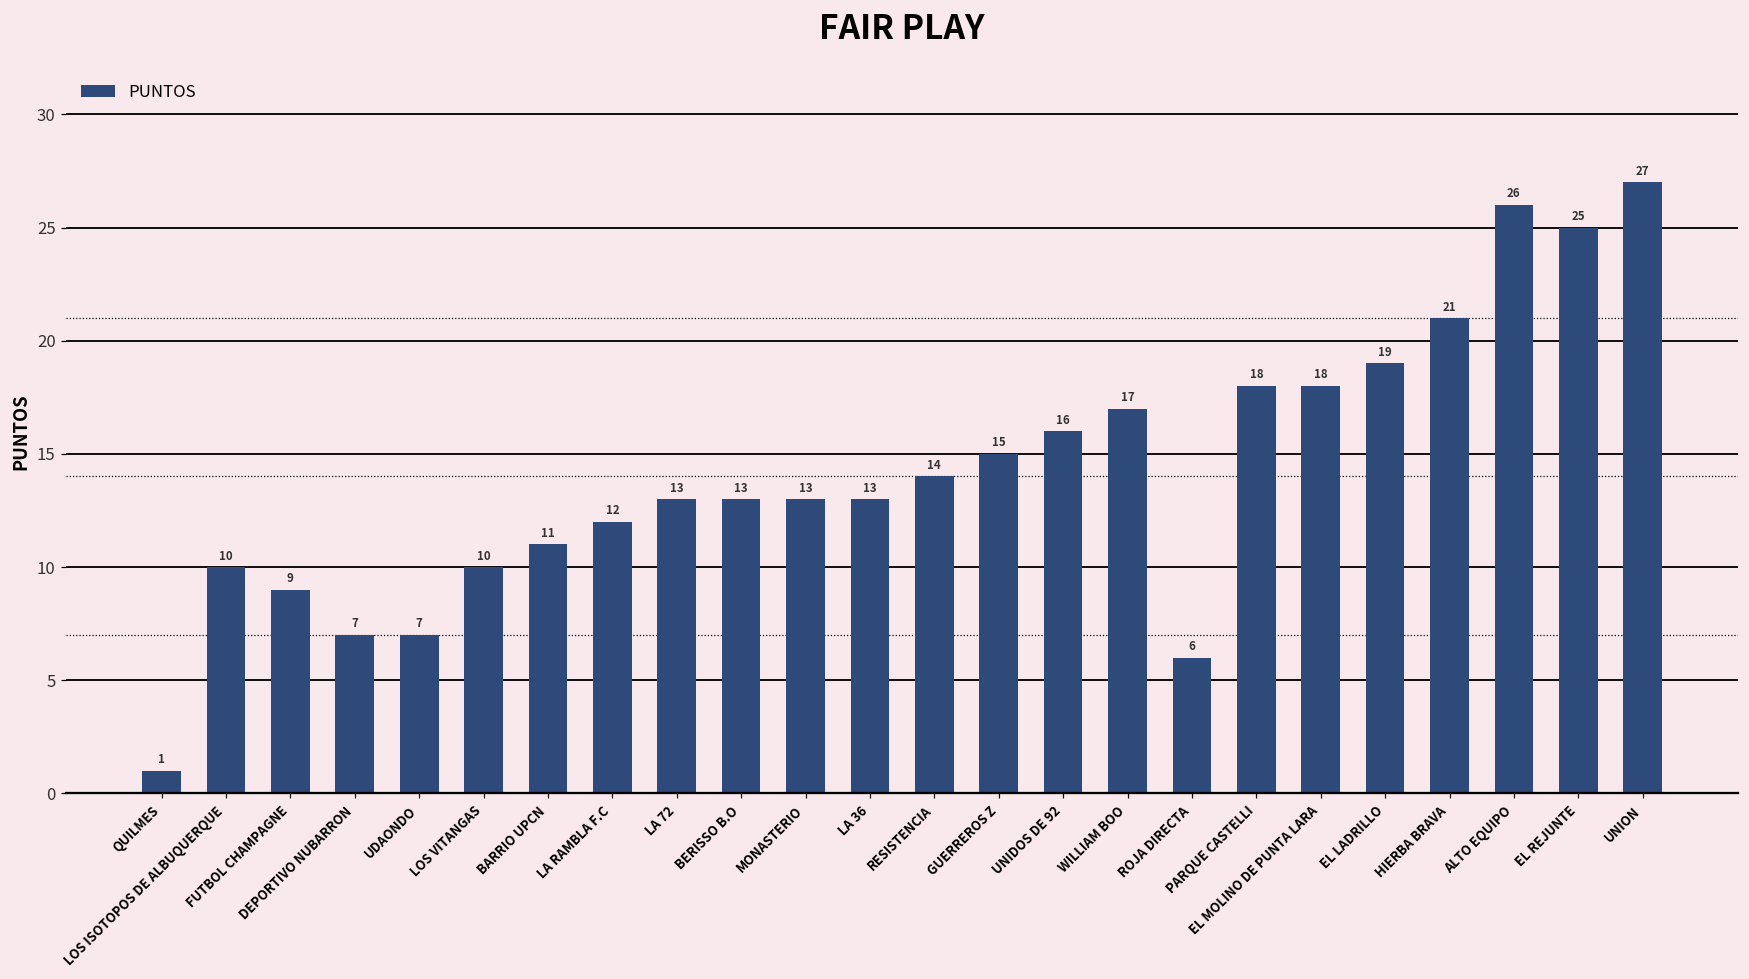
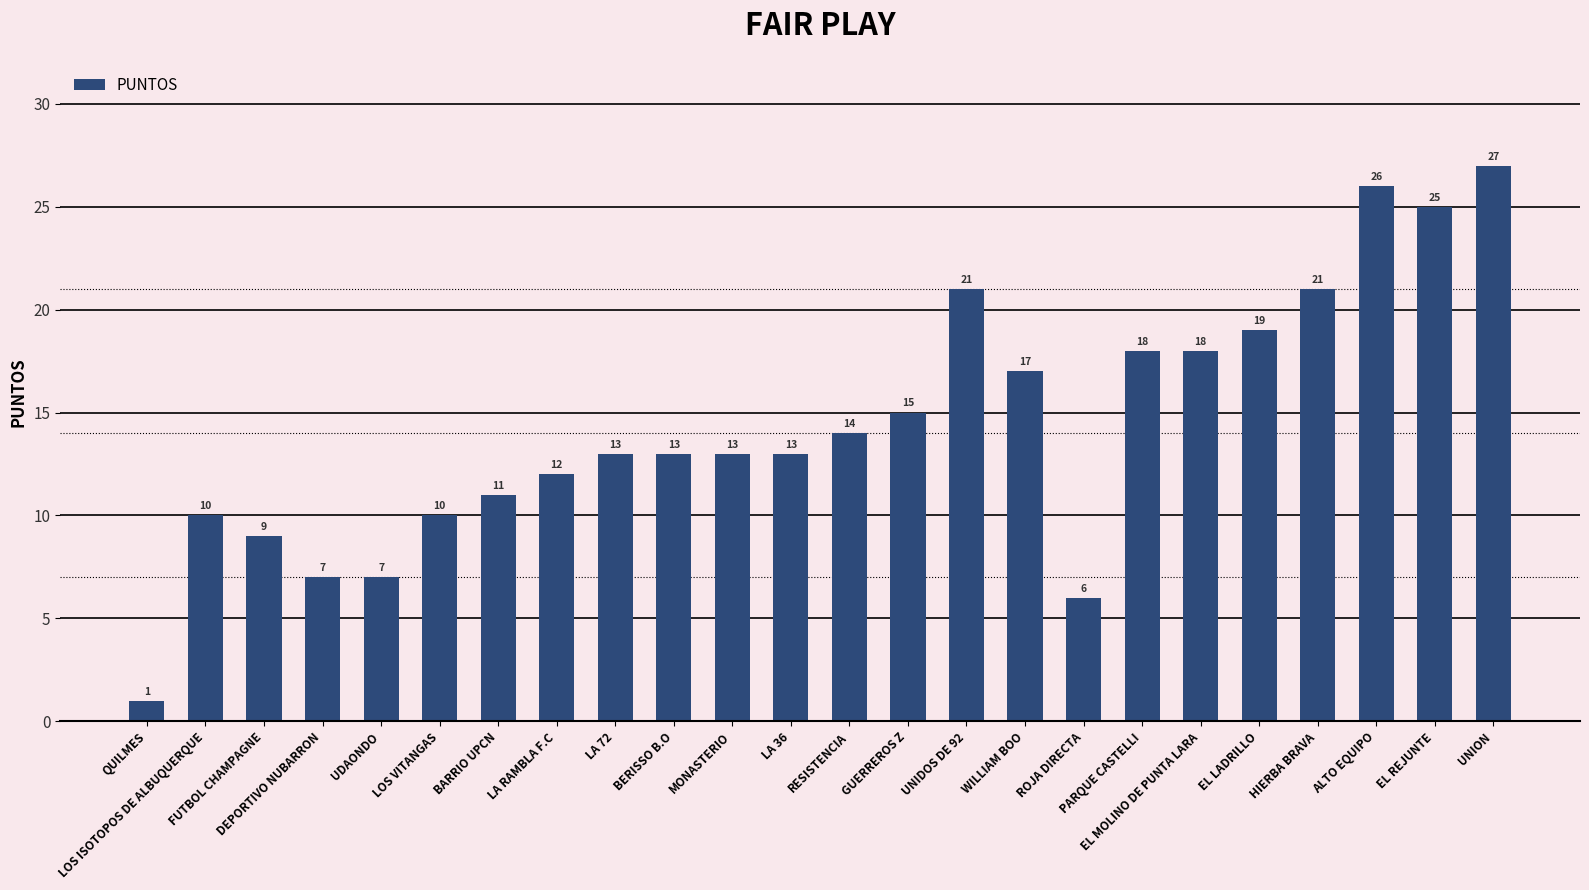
UNIDOS DE 92: 16 -> 21
